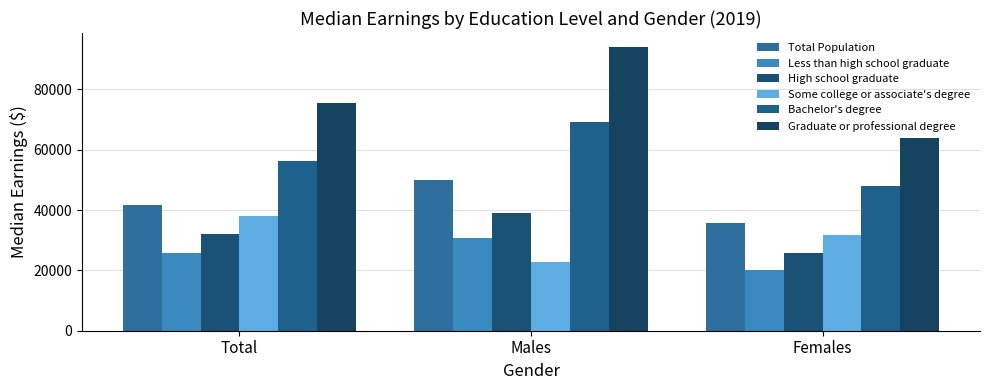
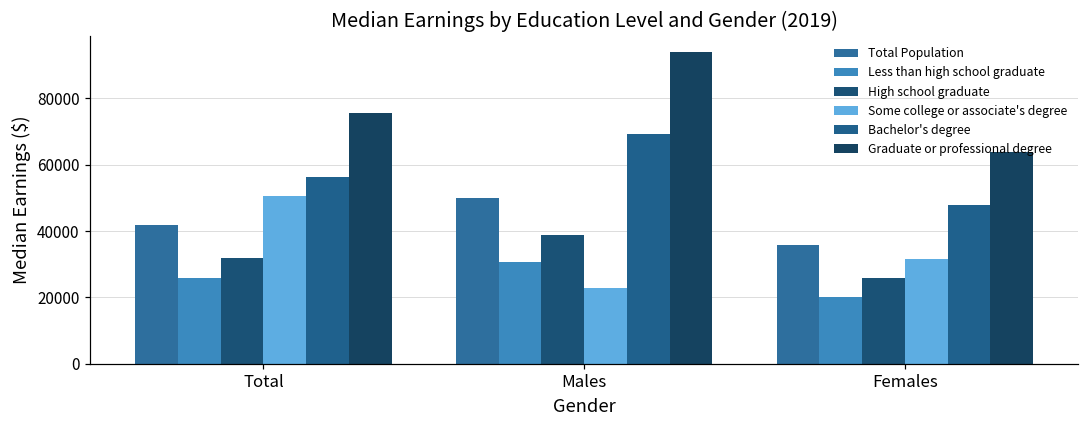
Some college or associate's degree, Total: 38000 -> 51000
